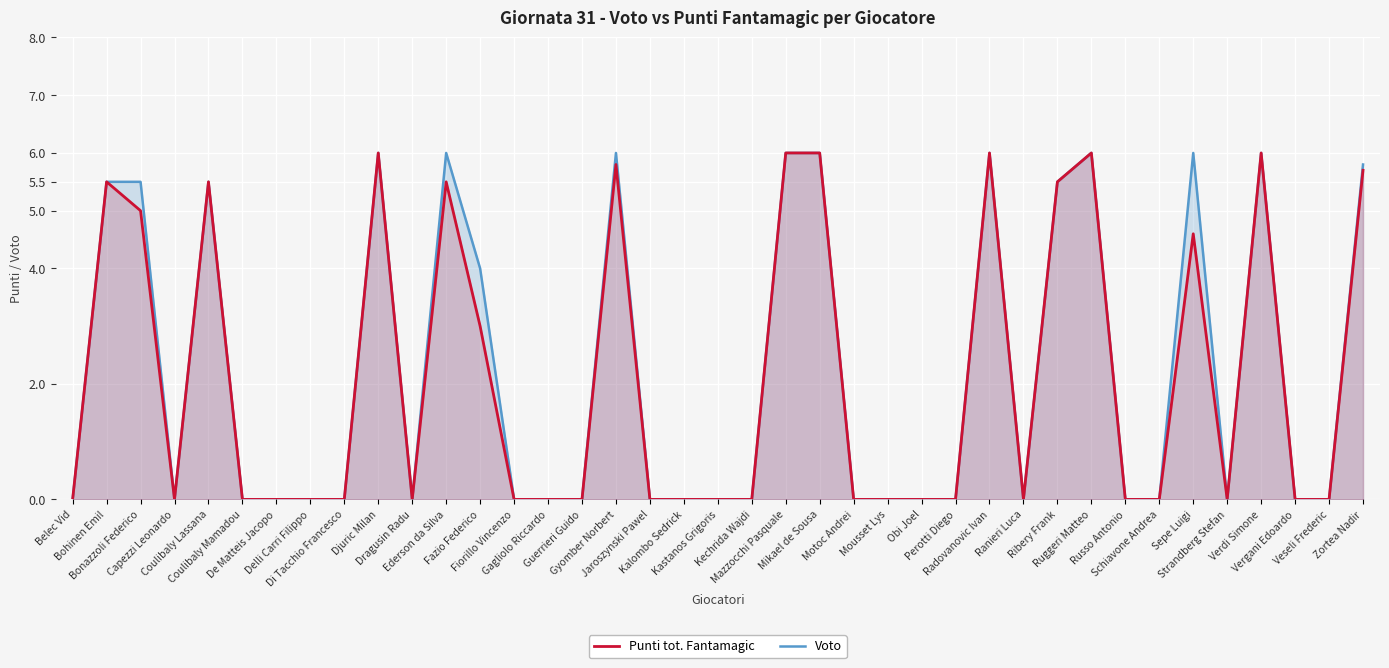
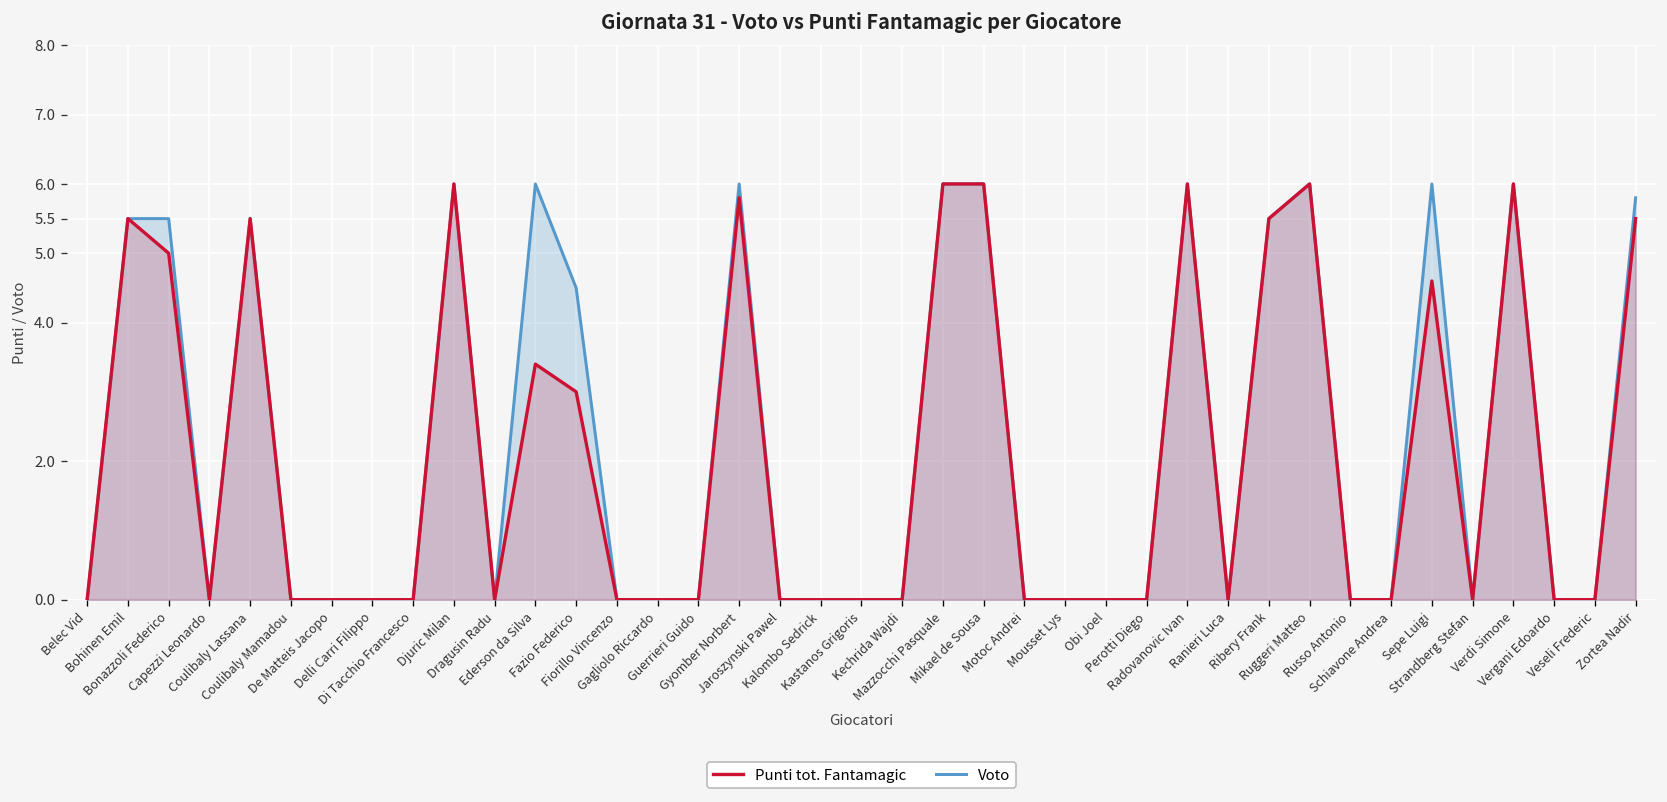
Punti tot. Fantamagic, Ederson da Silva: 5.5 -> 3.4
Voto, Fazio Federico: 4.0 -> 4.5
Punti tot. Fantamagic, Zortea Nadir: 5.7 -> 5.5
